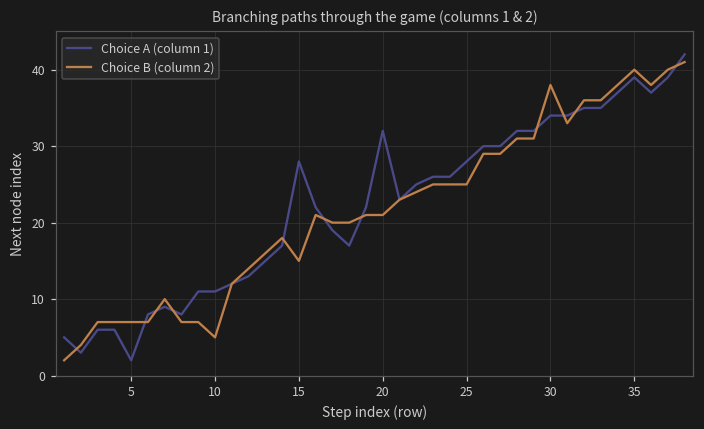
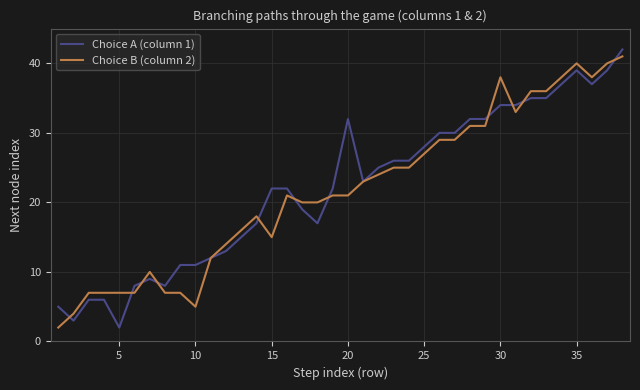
Choice A (column 1), 15: 28 -> 22
Choice B (column 2), 25: 25 -> 27
